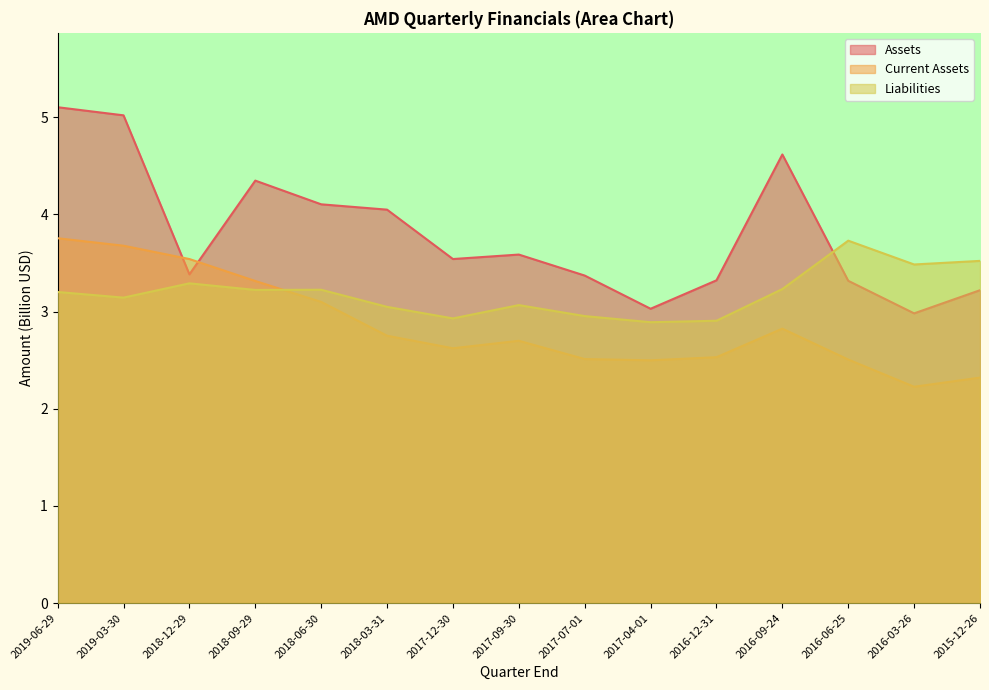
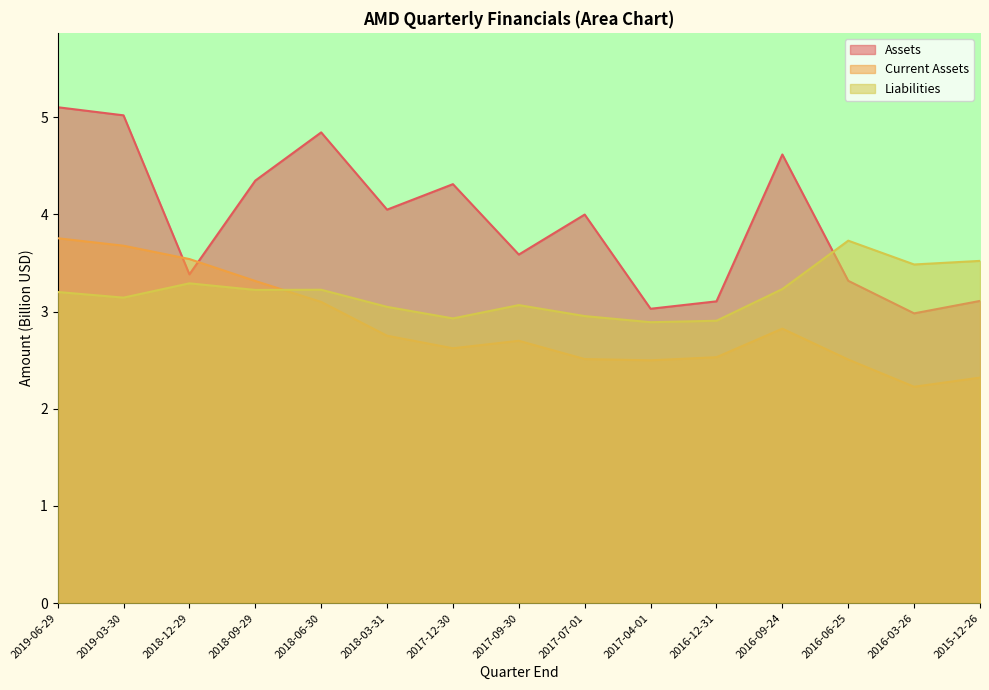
Assets, 2018-06-30: 4.1 -> 4.8
Assets, 2017-12-30: 3.5 -> 4.3
Assets, 2017-07-01: 3.4 -> 4.0
Assets, 2016-12-31: 3.3 -> 3.1
Assets, 2015-12-26: 3.2 -> 3.1
